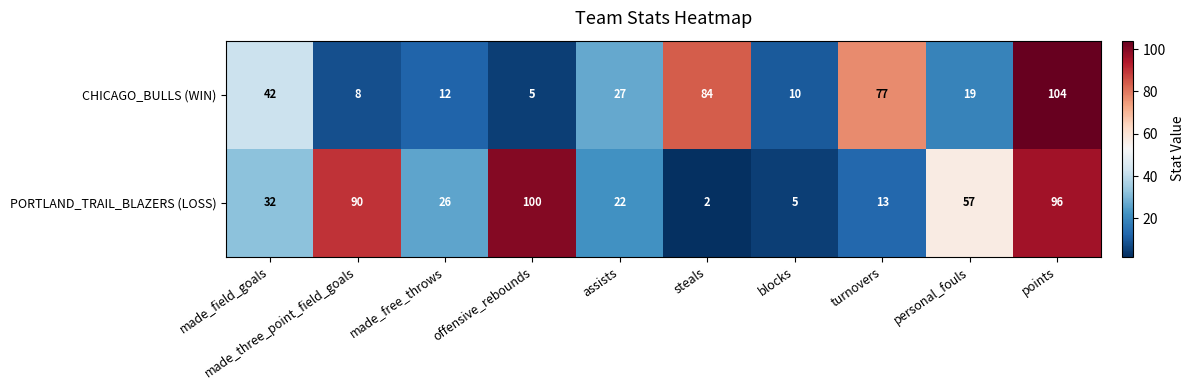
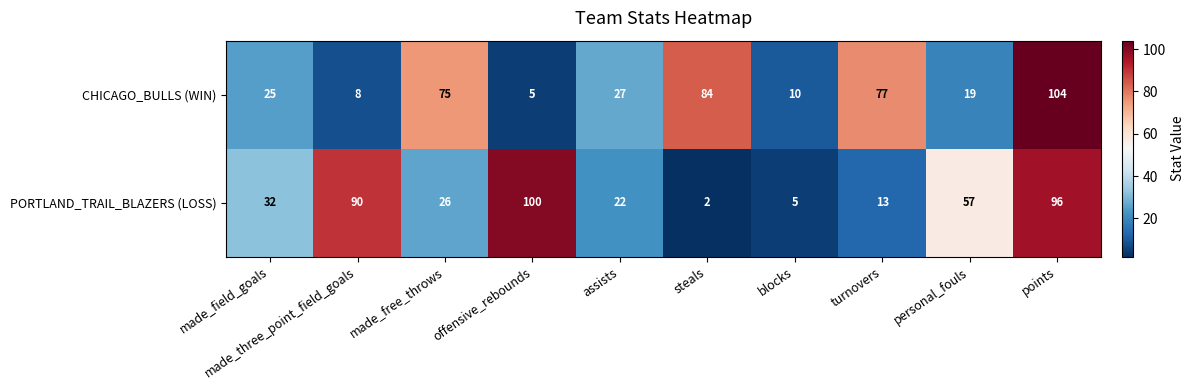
CHICAGO_BULLS (WIN), made_field_goals: 42 -> 25
CHICAGO_BULLS (WIN), made_free_throws: 12 -> 75
